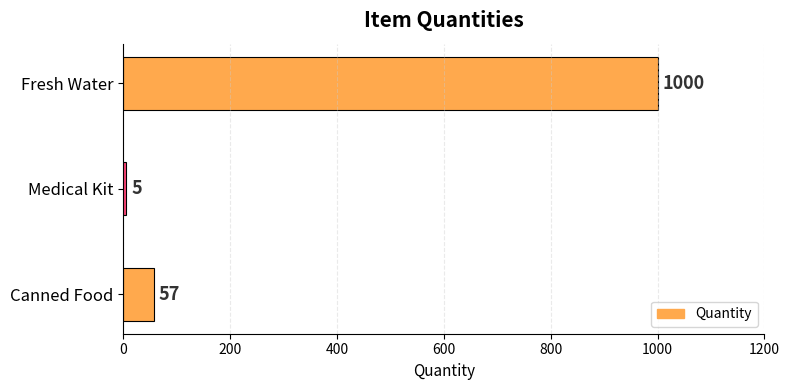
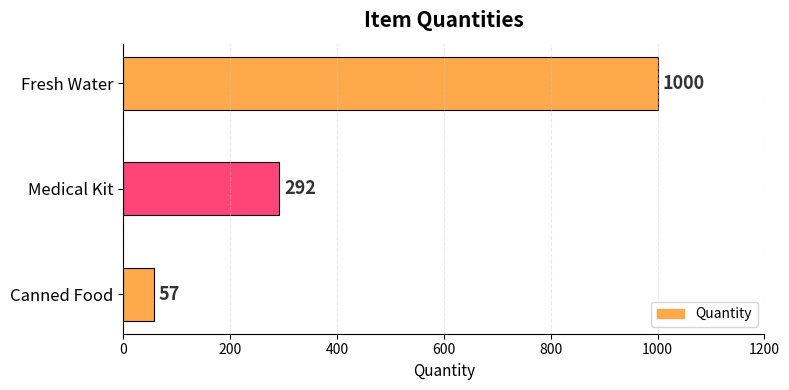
Medical Kit: 5 -> 292
